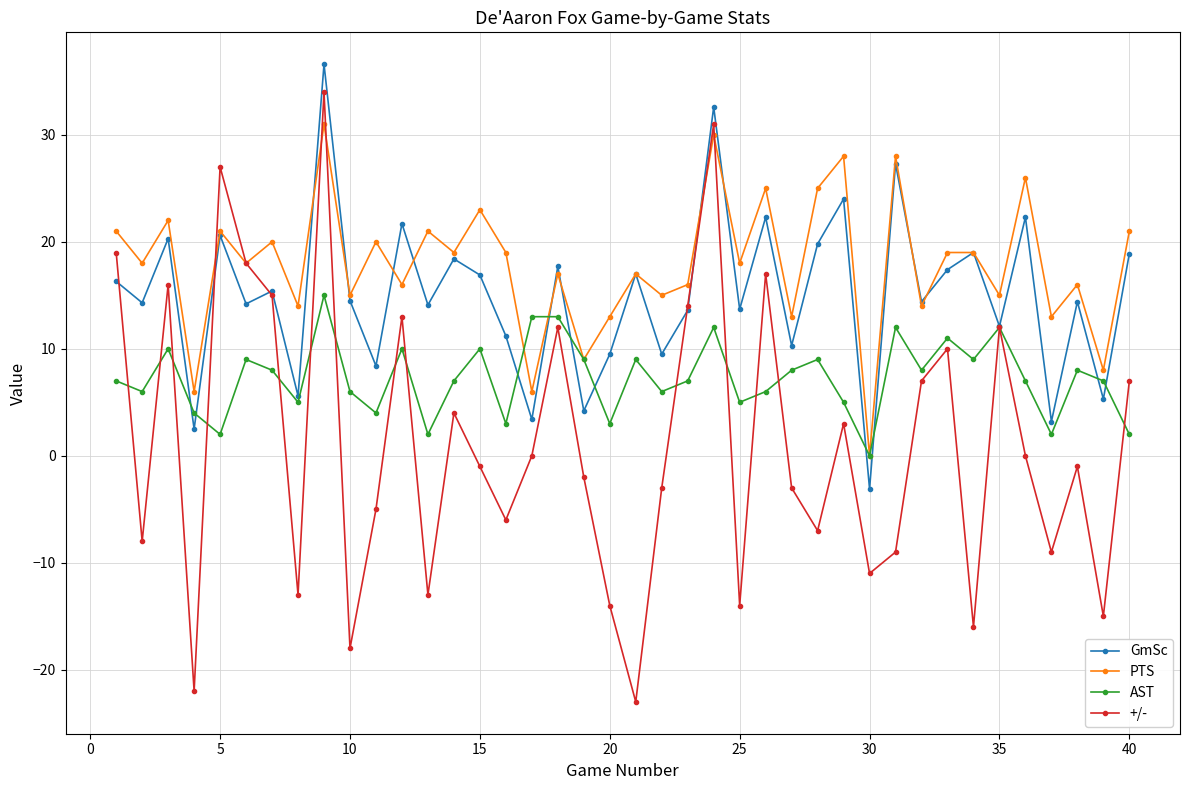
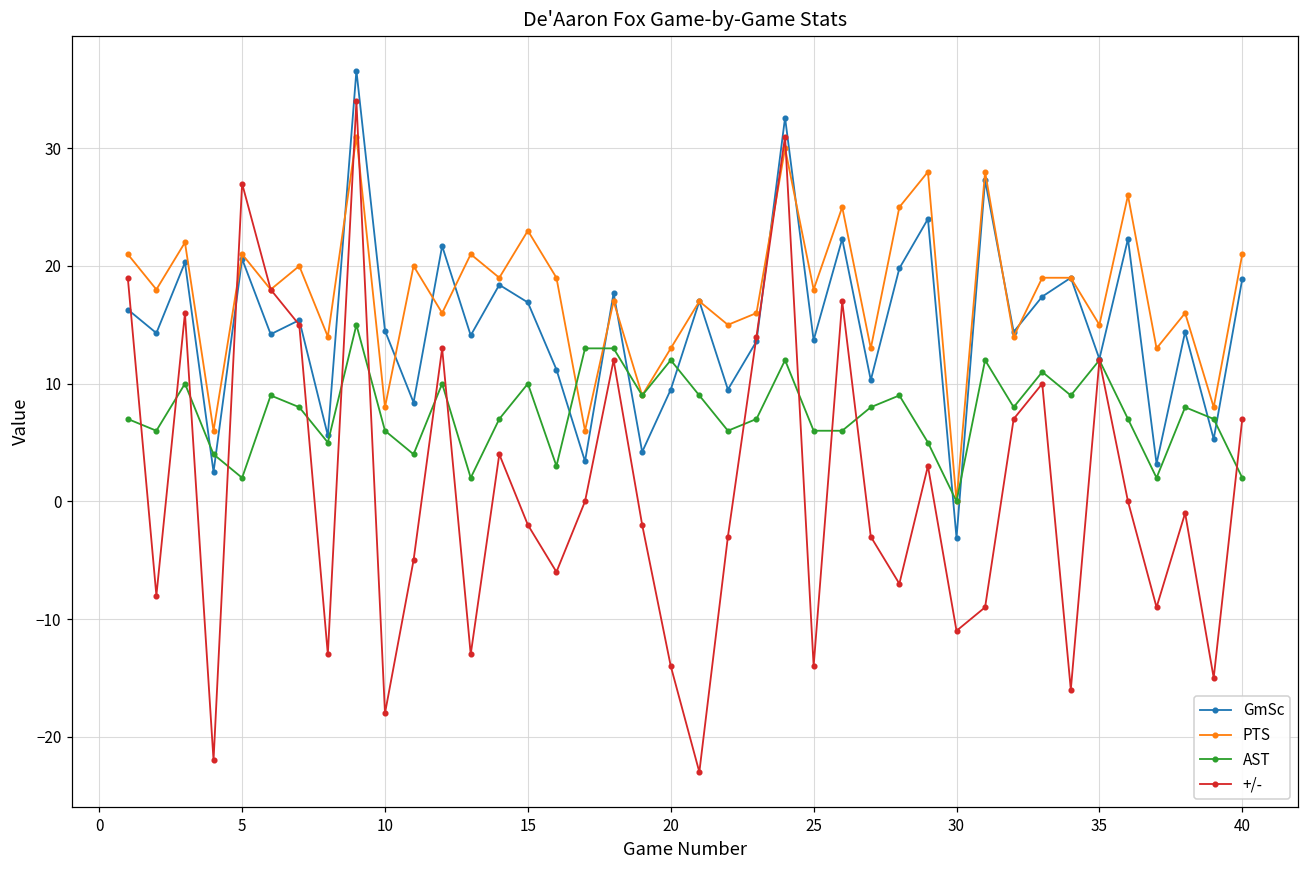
PTS, 10: 15 -> 8
+/-, 15: -1 -> -2
AST, 20: 3 -> 12
AST, 25: 5 -> 6
